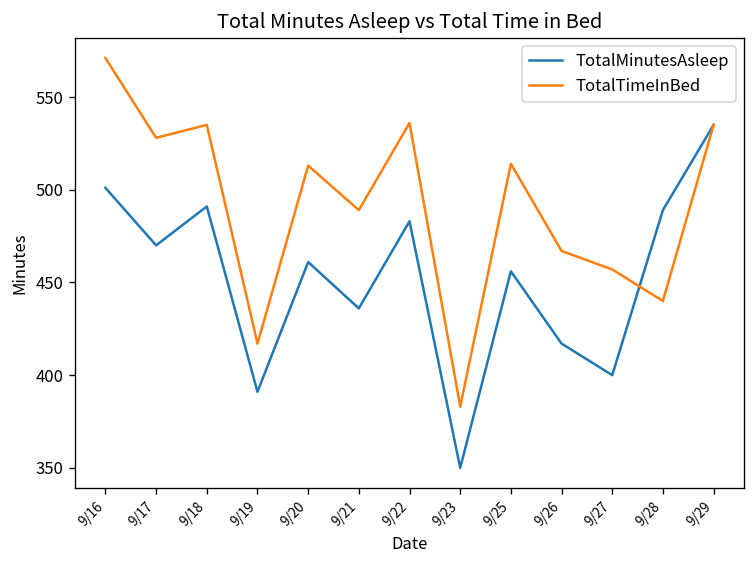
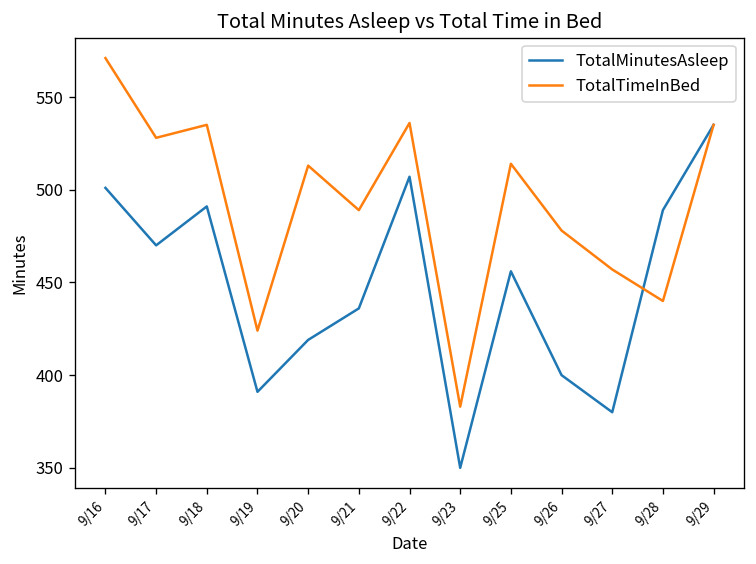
TotalTimeInBed, 9/19: 417 -> 424
TotalMinutesAsleep, 9/20: 461 -> 419
TotalMinutesAsleep, 9/22: 483 -> 507
TotalMinutesAsleep, 9/26: 417 -> 400
TotalTimeInBed, 9/26: 467 -> 478
TotalMinutesAsleep, 9/27: 400 -> 380
